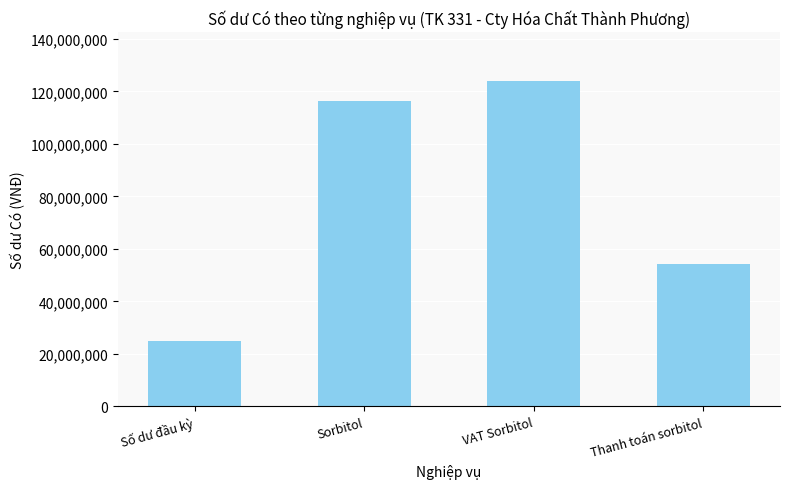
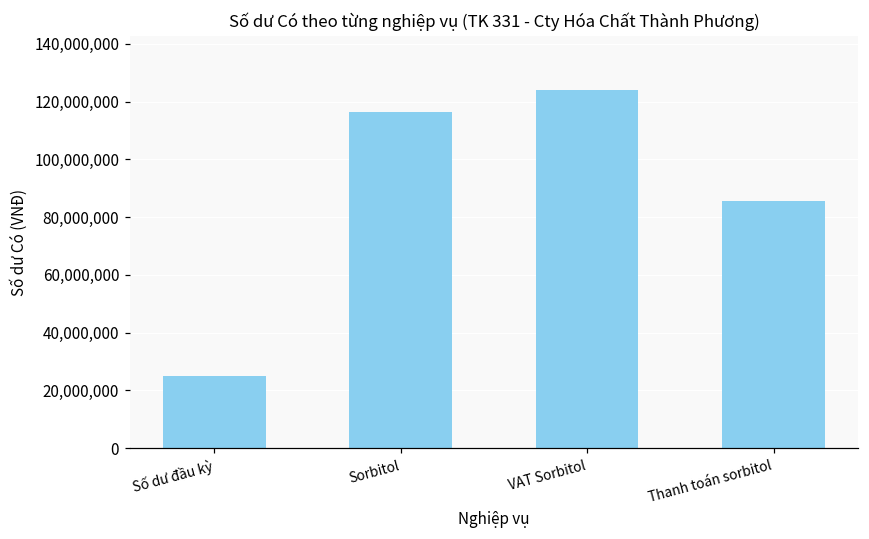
Thanh toán sorbitol: 54,000,000 -> 86,000,000
